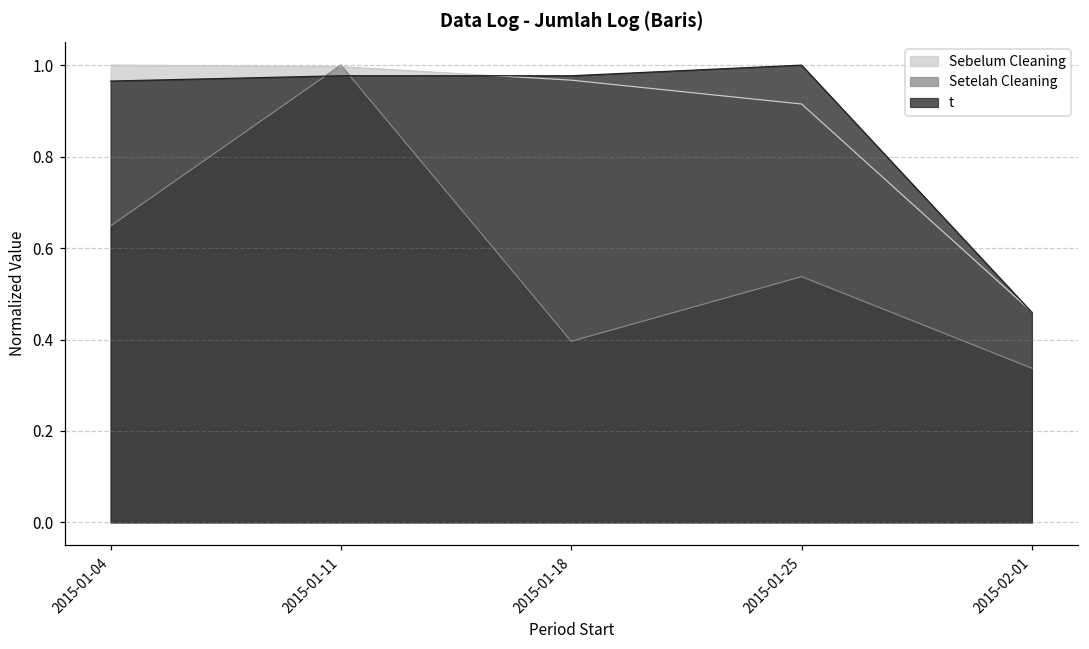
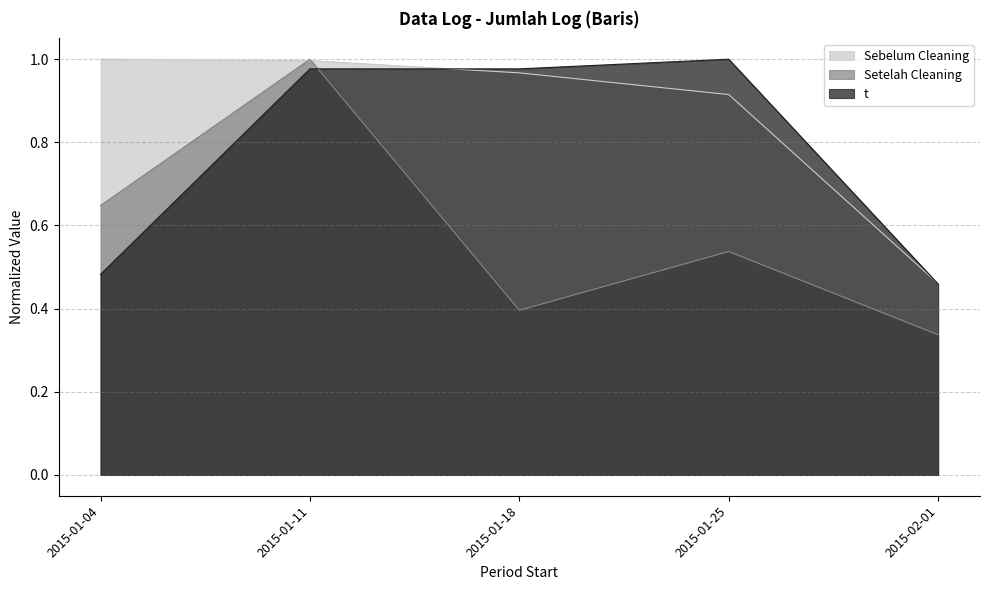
t, 2015-01-04: 0.97 -> 0.48
